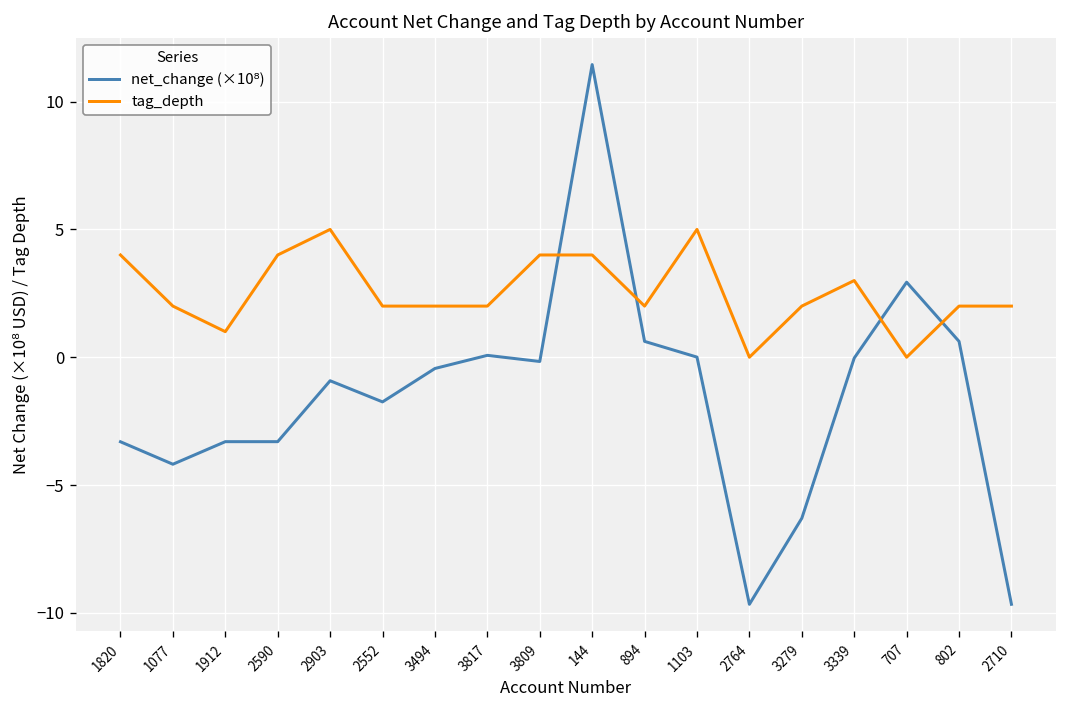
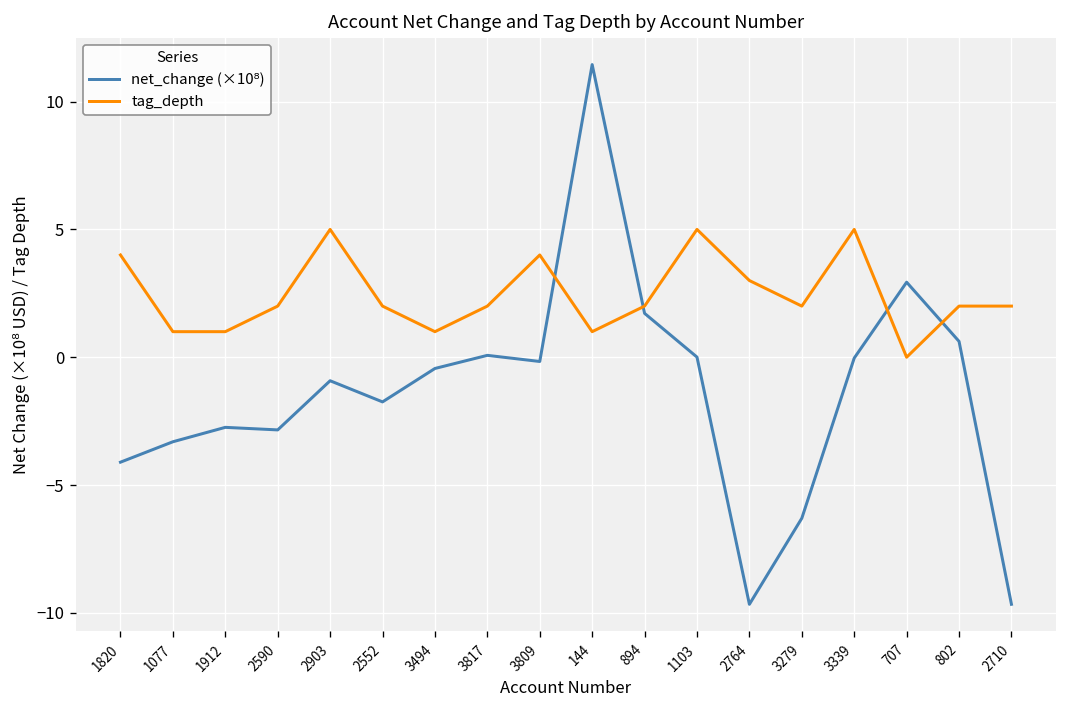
net_change (×10⁸), 1820: -3.3 -> -4.1
net_change (×10⁸), 1077: -4.2 -> -3.3
tag_depth, 1077: 2 -> 1
net_change (×10⁸), 1912: -3.3 -> -2.7
net_change (×10⁸), 2590: -3.3 -> -2.8
tag_depth, 2590: 4 -> 2
tag_depth, 3494: 2 -> 1
tag_depth, 144: 4 -> 1
net_change (×10⁸), 894: 0.6 -> 1.7
tag_depth, 2764: 0 -> 3
tag_depth, 3339: 3 -> 5
